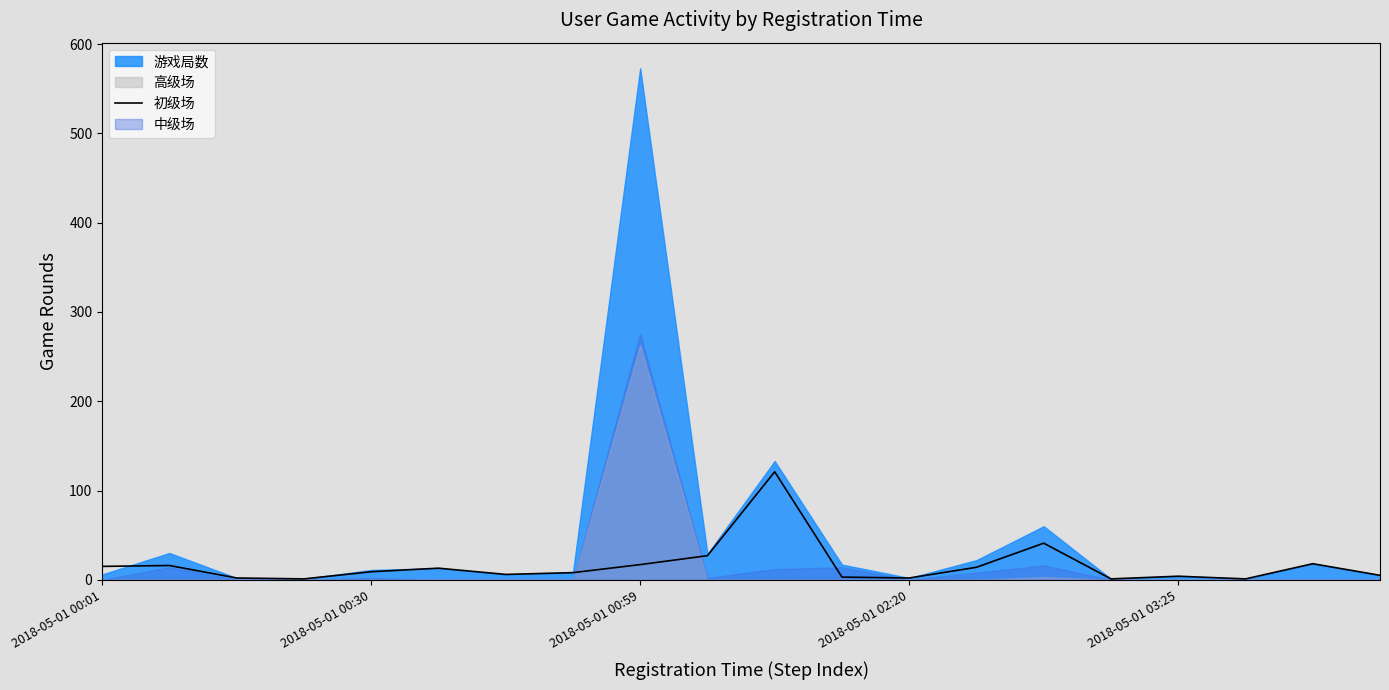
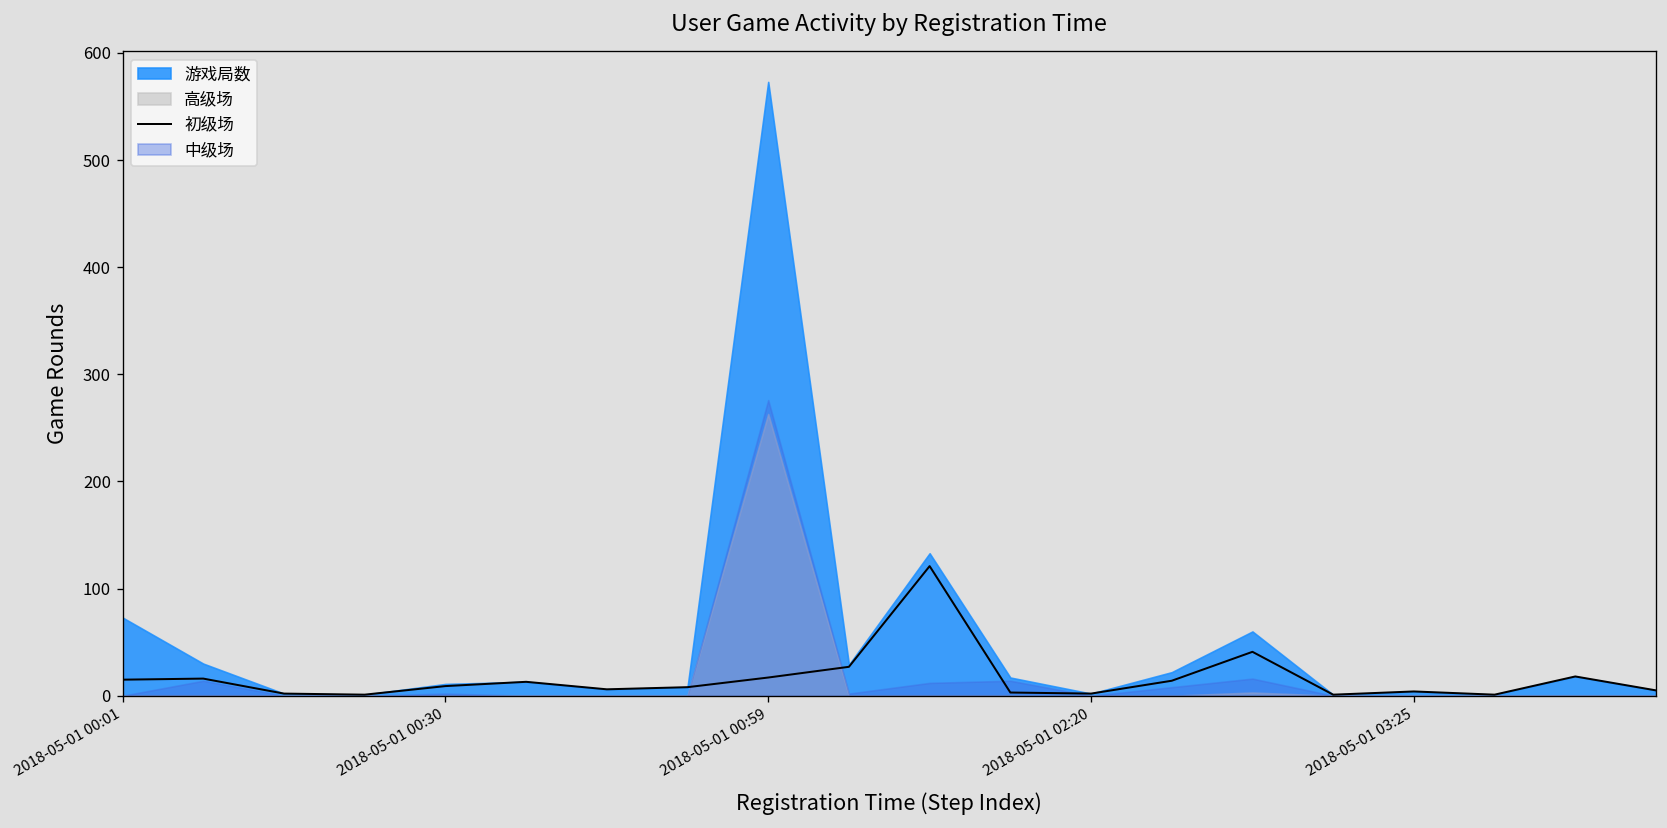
游戏局数, 2018-05-01 00:01: 10 -> 70
